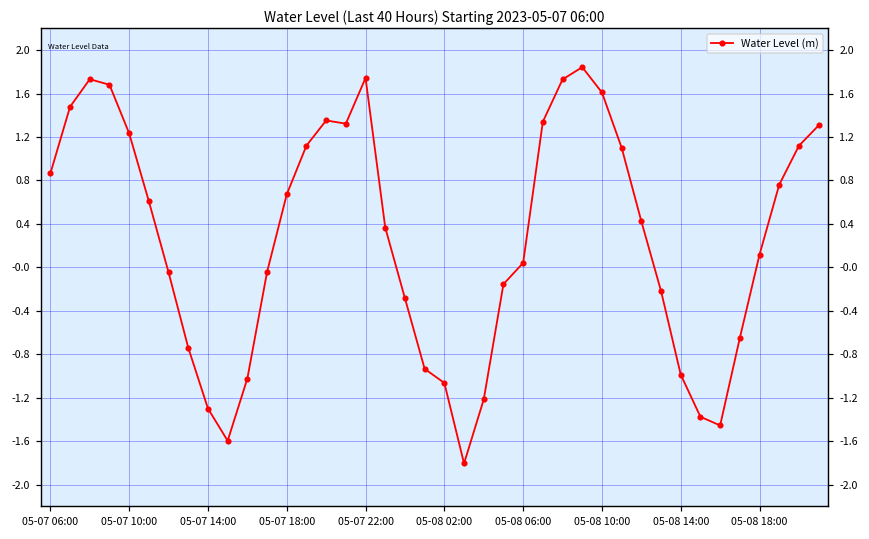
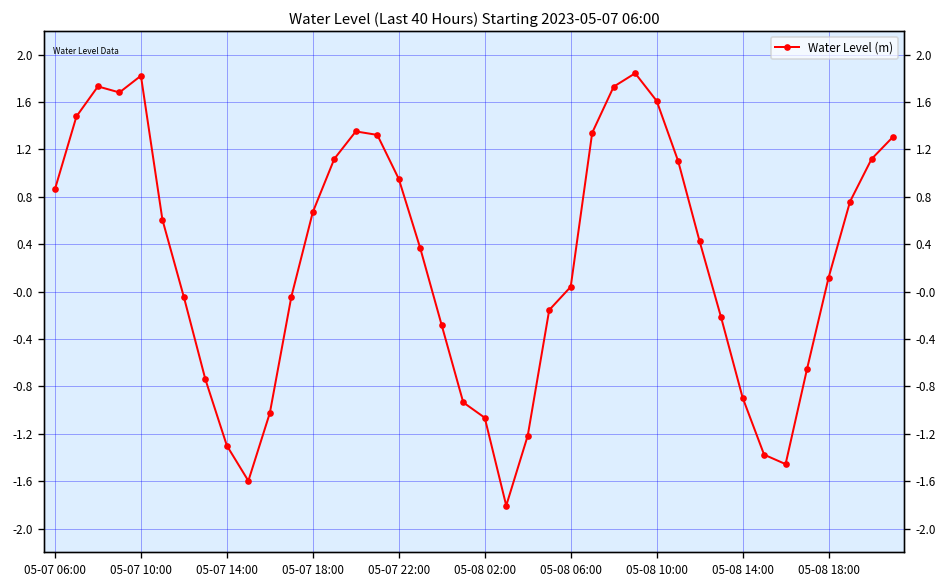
05-07 10:00: 1.2 -> 1.8
05-07 22:00: 1.7 -> 1.0
05-08 14:00: -1.0 -> -0.9
